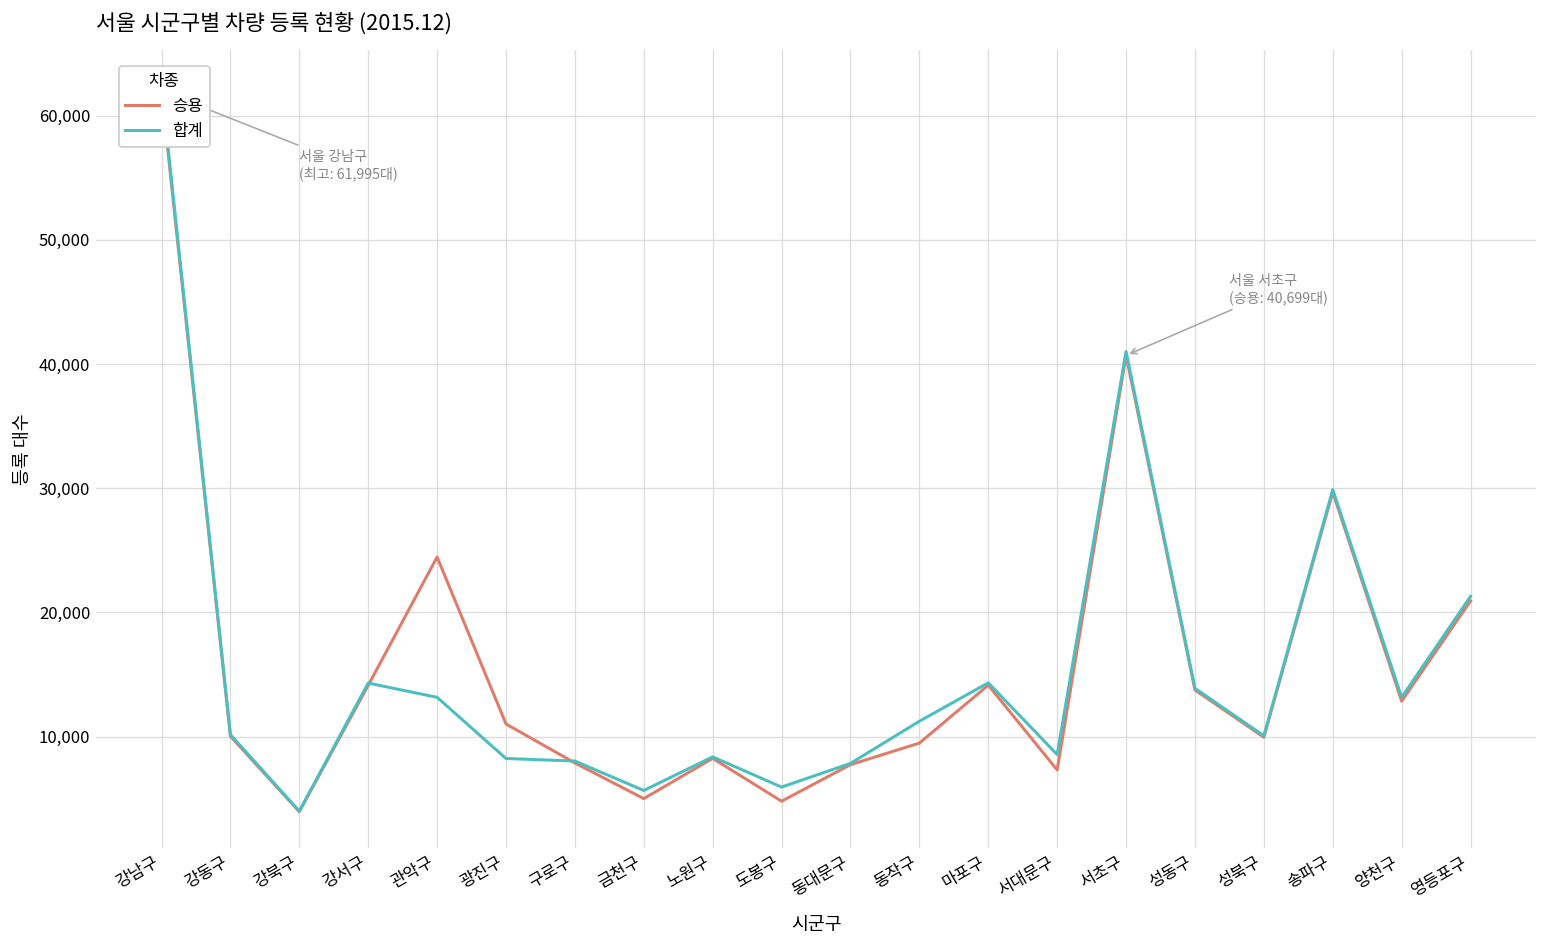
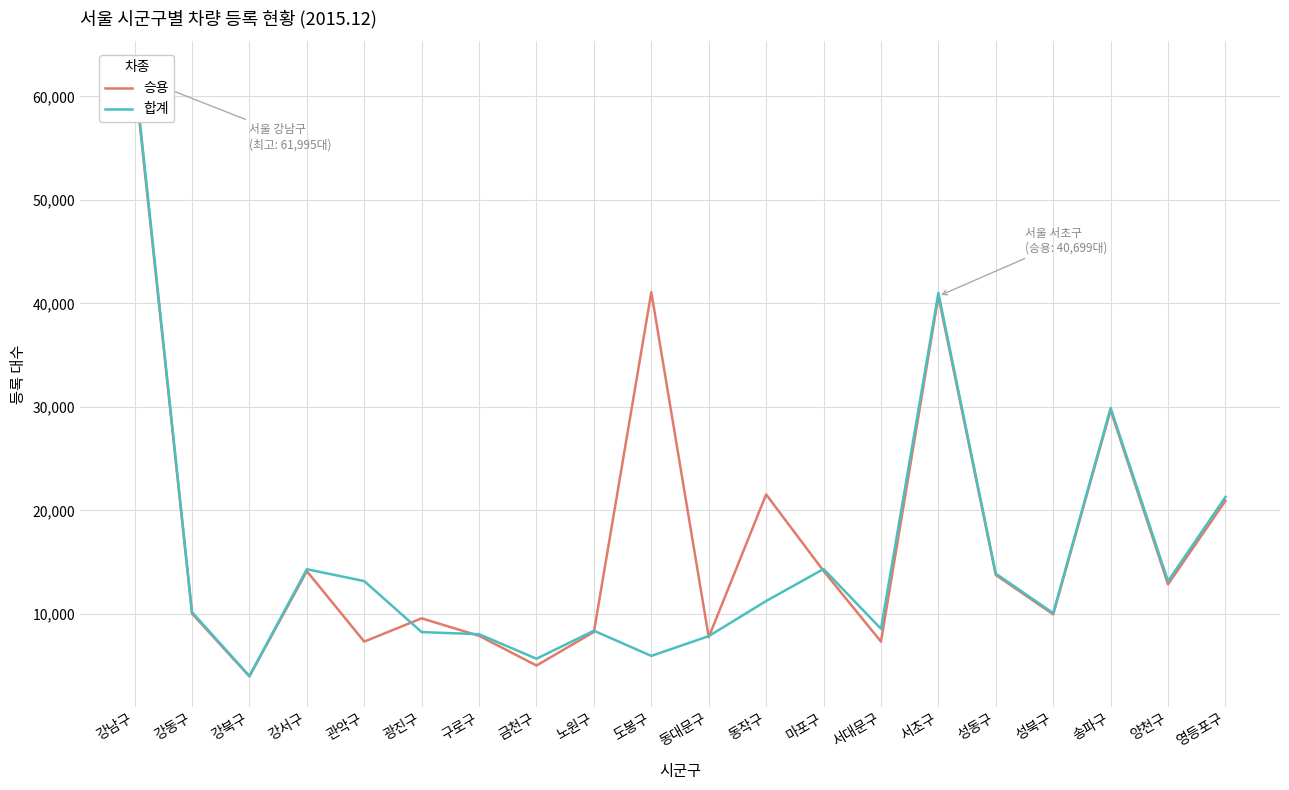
승용, 관악구: 24,500 -> 7,300
승용, 광진구: 11,000 -> 9,600
승용, 도봉구: 4,800 -> 41,100
승용, 동작구: 9,500 -> 21,500
